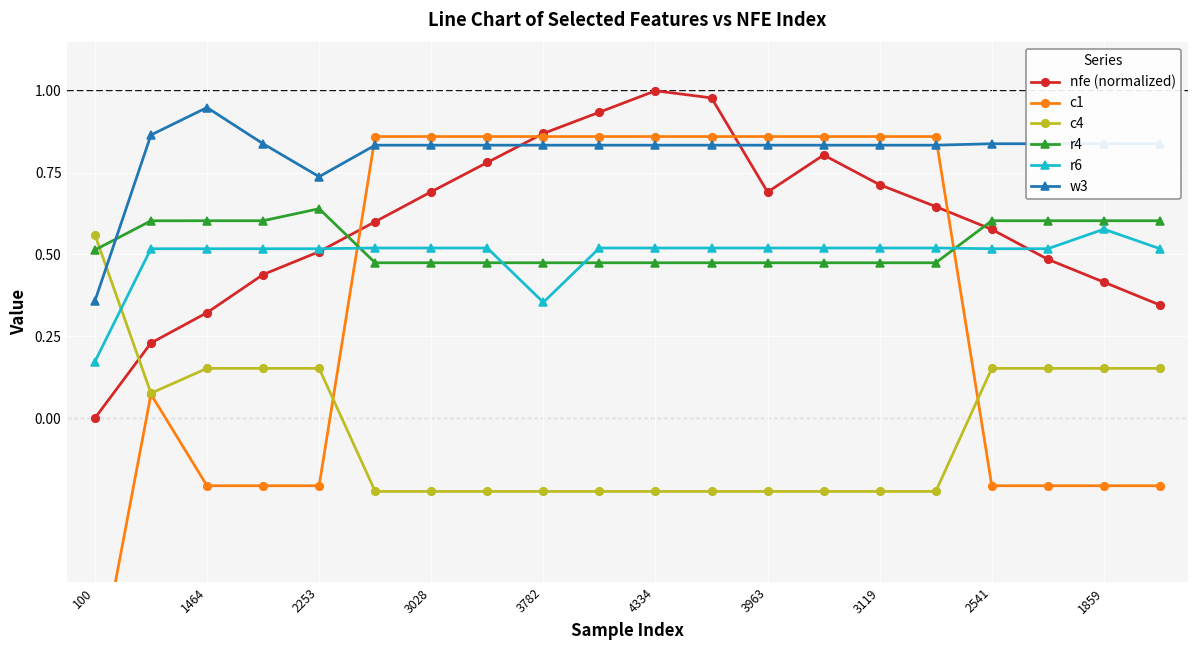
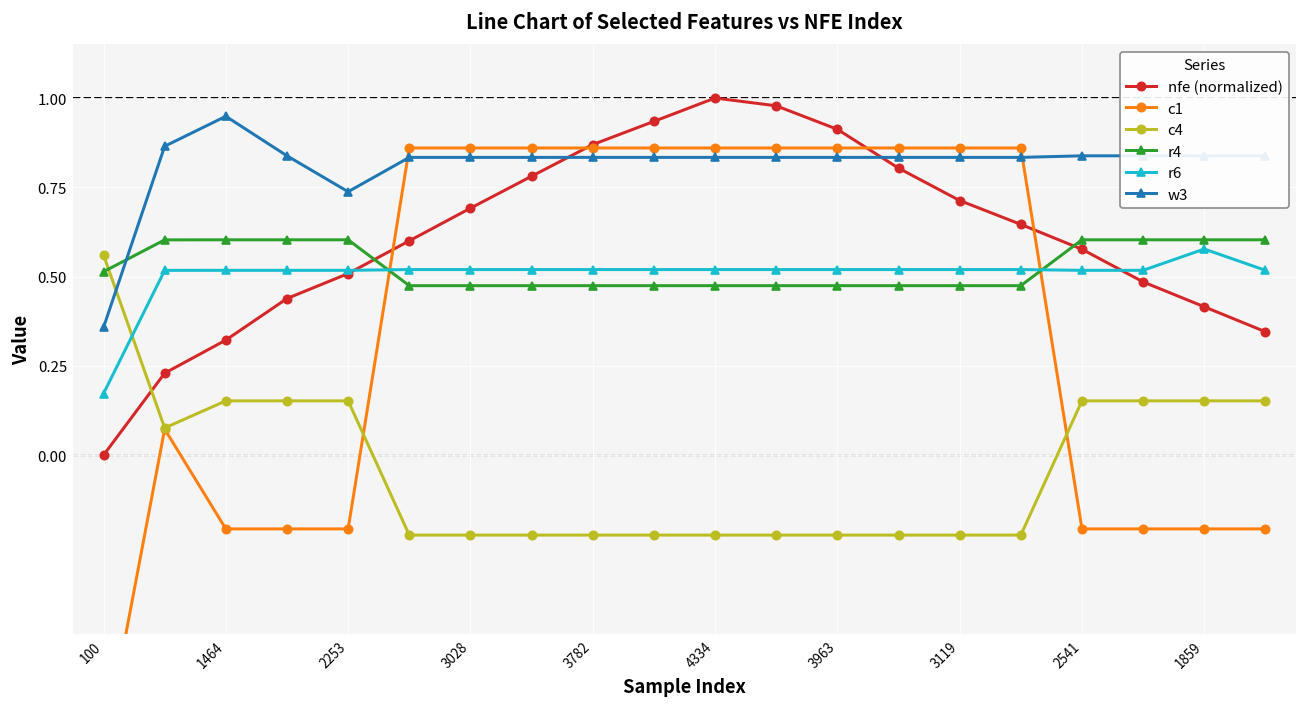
r4, 2253: 0.64 -> 0.60
r6, 3782: 0.35 -> 0.52
nfe (normalized), 3963: 0.69 -> 0.91
